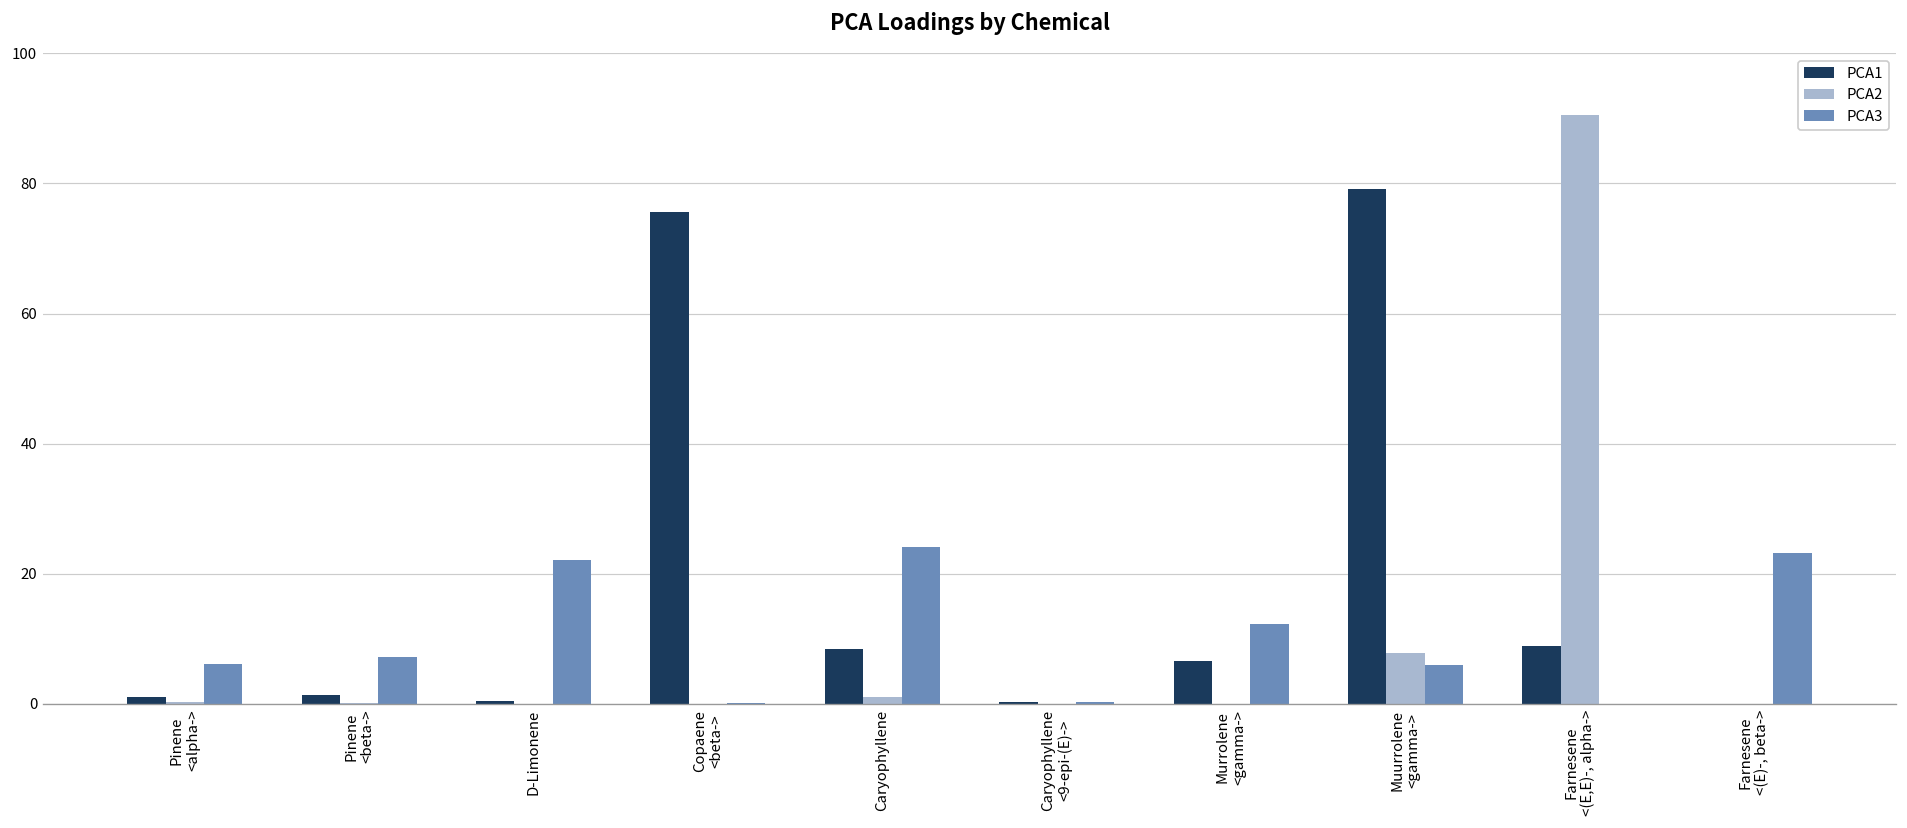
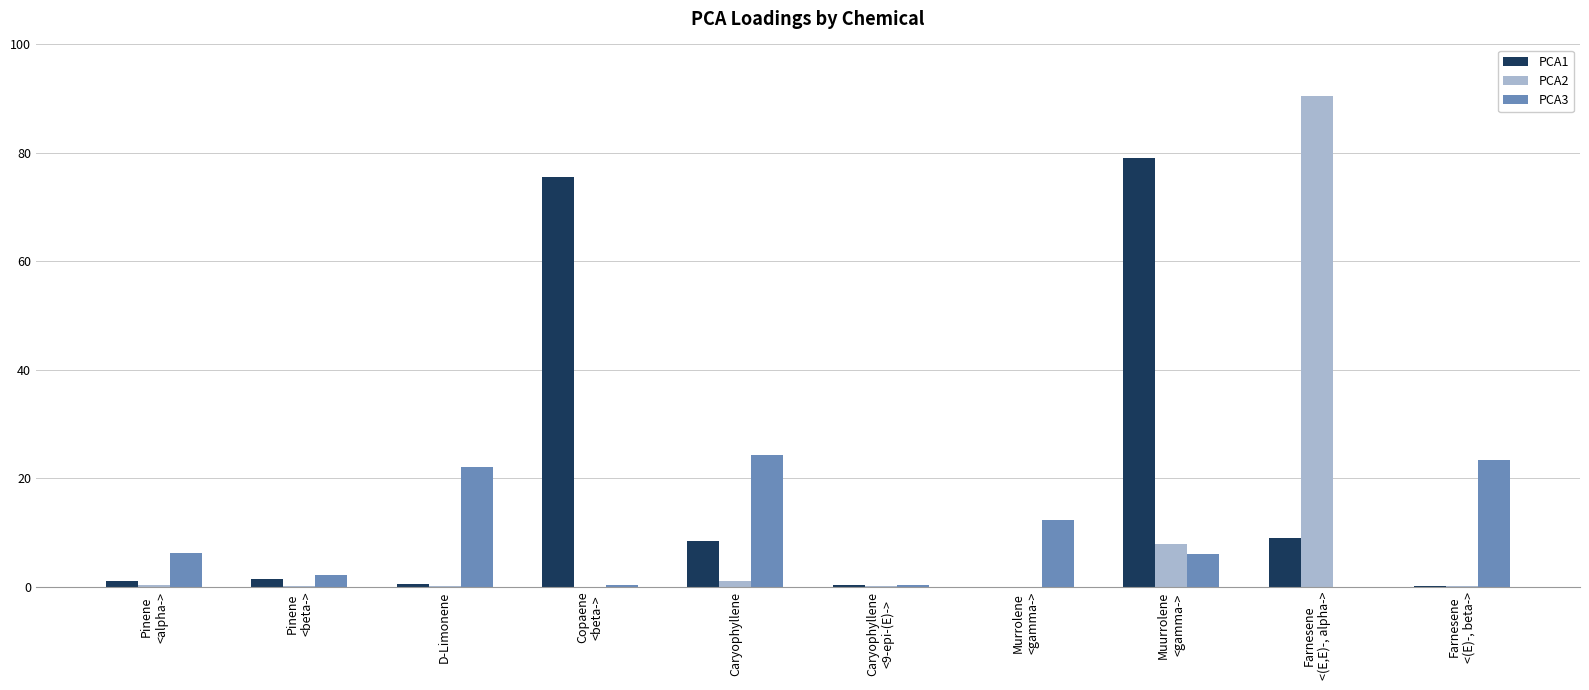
PCA3, Pinene <beta->: 7 -> 2
PCA1, Murrolene <gamma->: 7 -> 0
